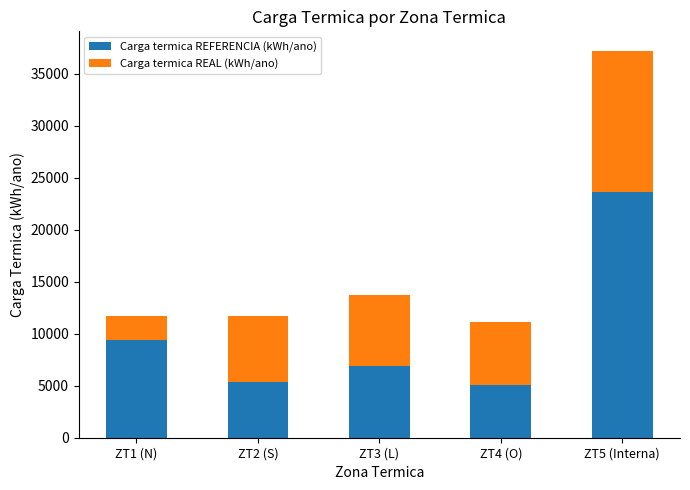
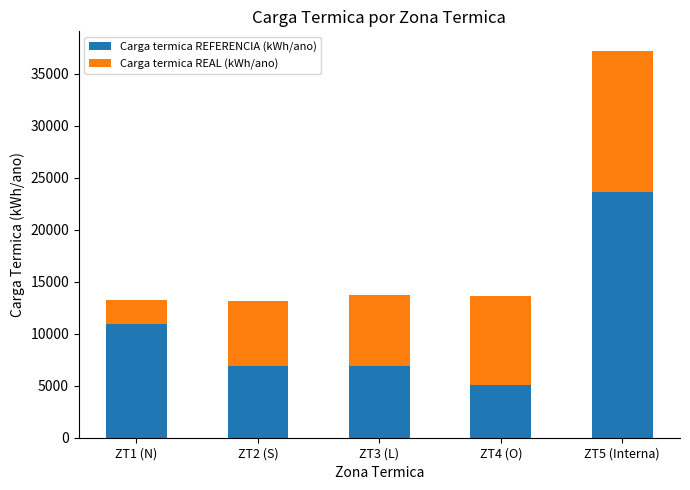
Carga termica REFERENCIA (kWh/ano), ZT1 (N): 9400 -> 10900
Carga termica REFERENCIA (kWh/ano), ZT2 (S): 5400 -> 6900
Carga termica REAL (kWh/ano), ZT4 (O): 6100 -> 8600
